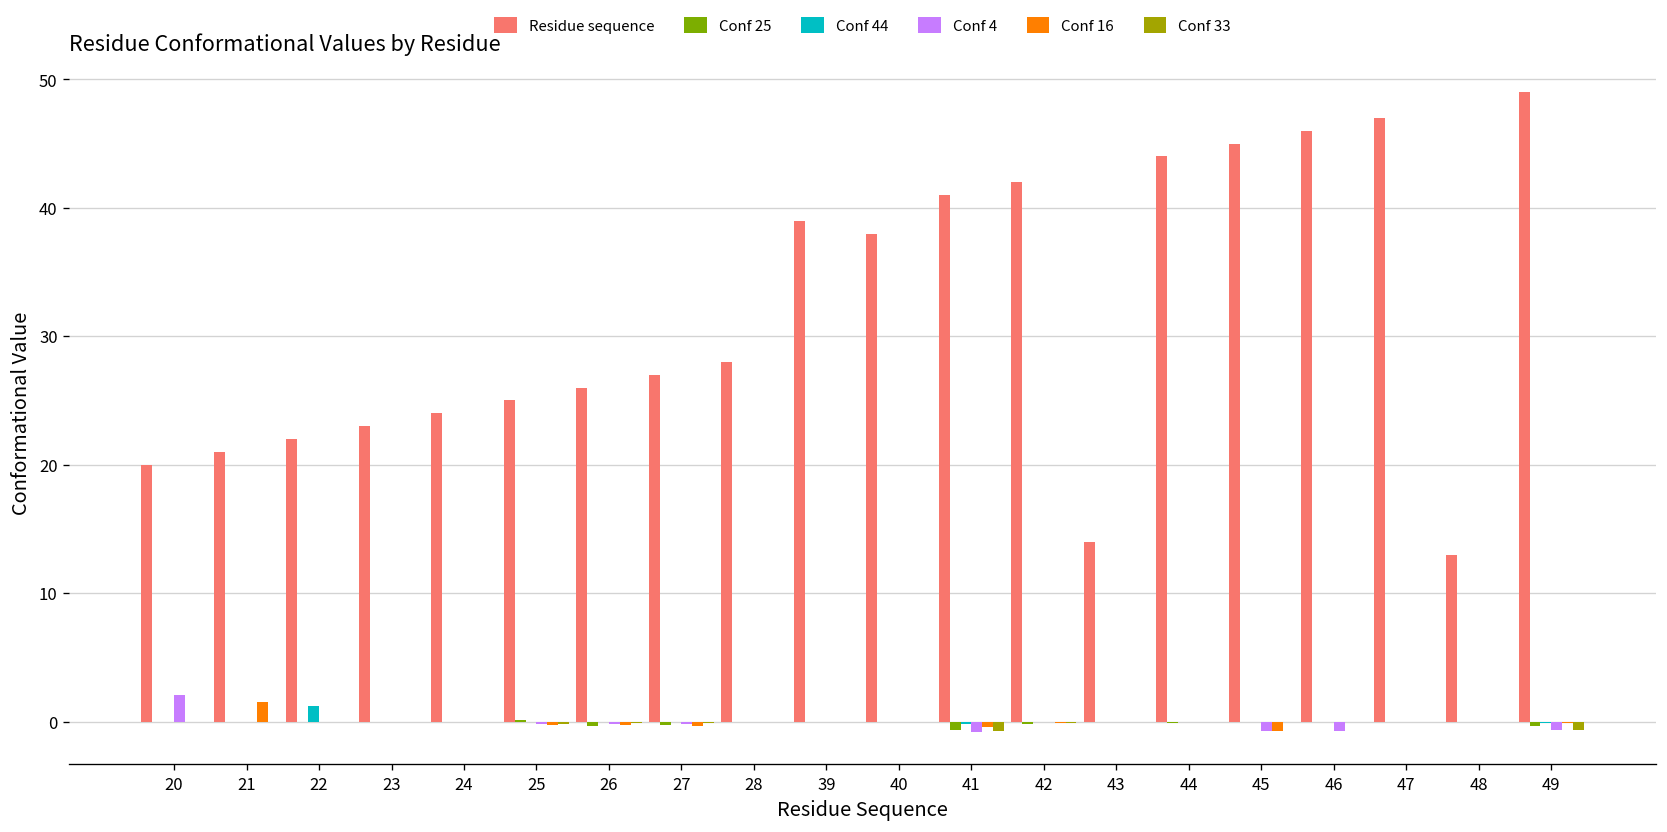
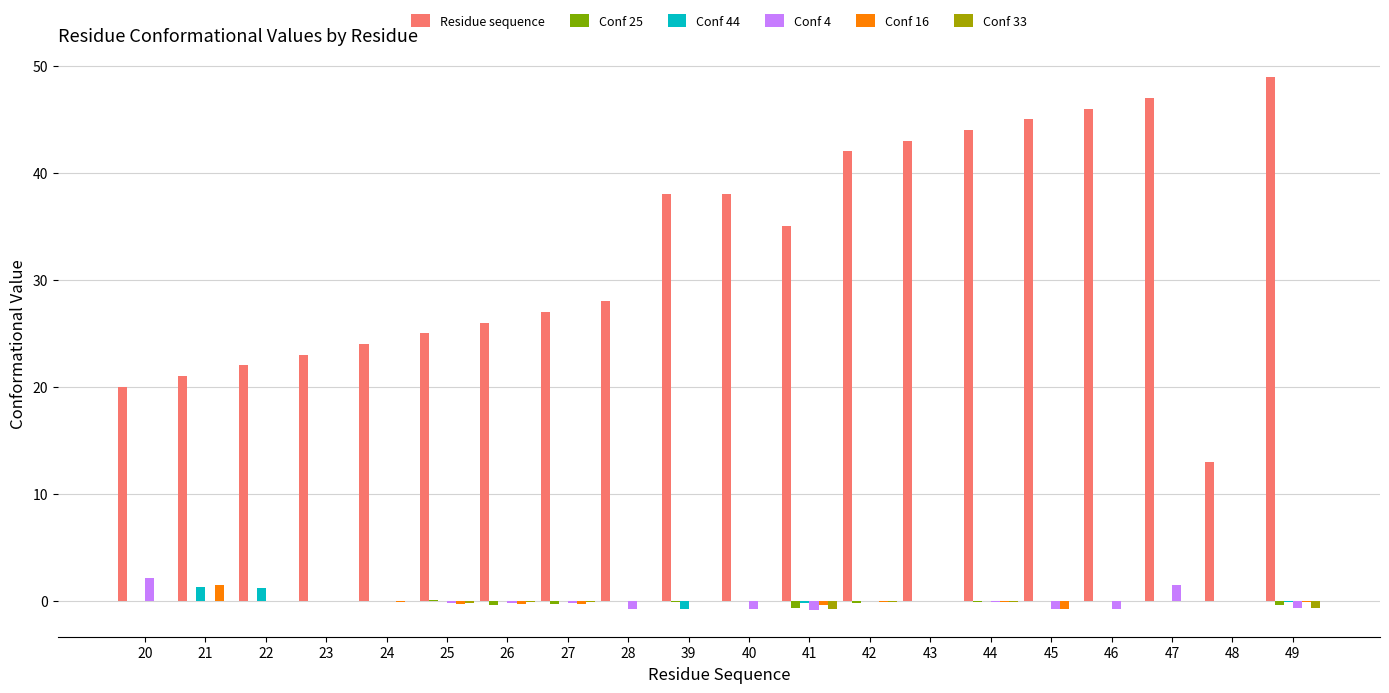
Conf 44, 21: 0.0 -> 1.3
Conf 4, 28: 0.0 -> -0.8
Residue sequence, 39: 39 -> 38
Conf 44, 39: 0.0 -> -0.8
Conf 4, 40: 0.0 -> -0.8
Residue sequence, 41: 41 -> 35
Residue sequence, 43: 14 -> 43
Conf 4, 47: 0.0 -> 1.5
